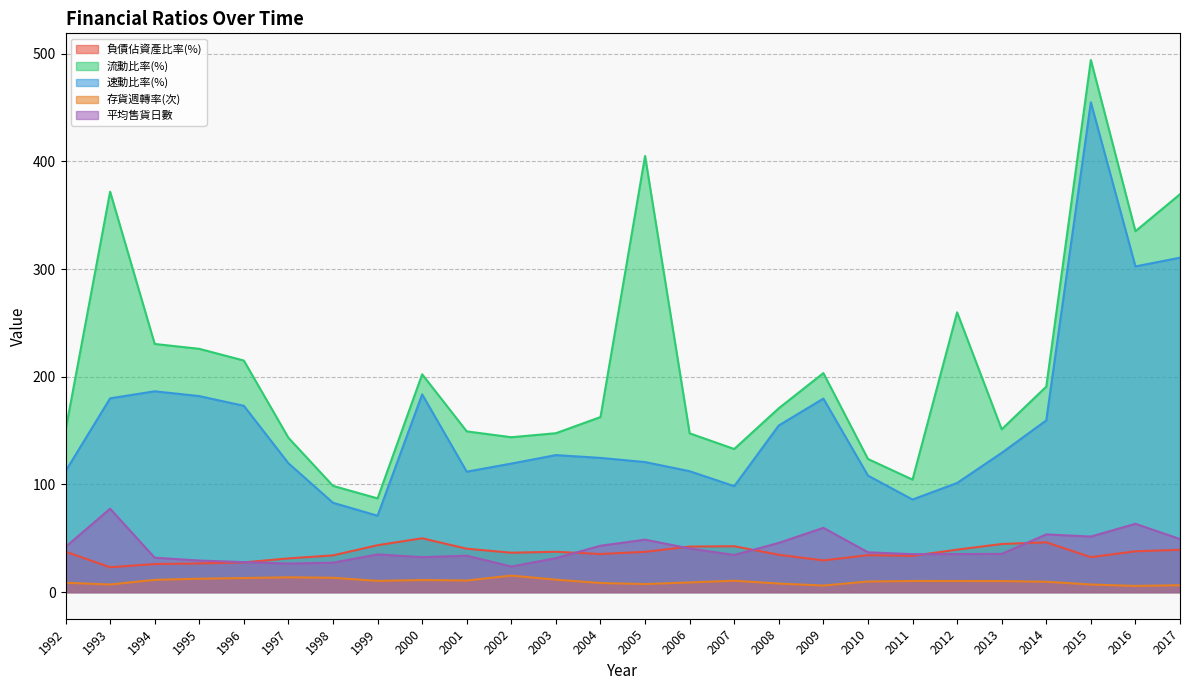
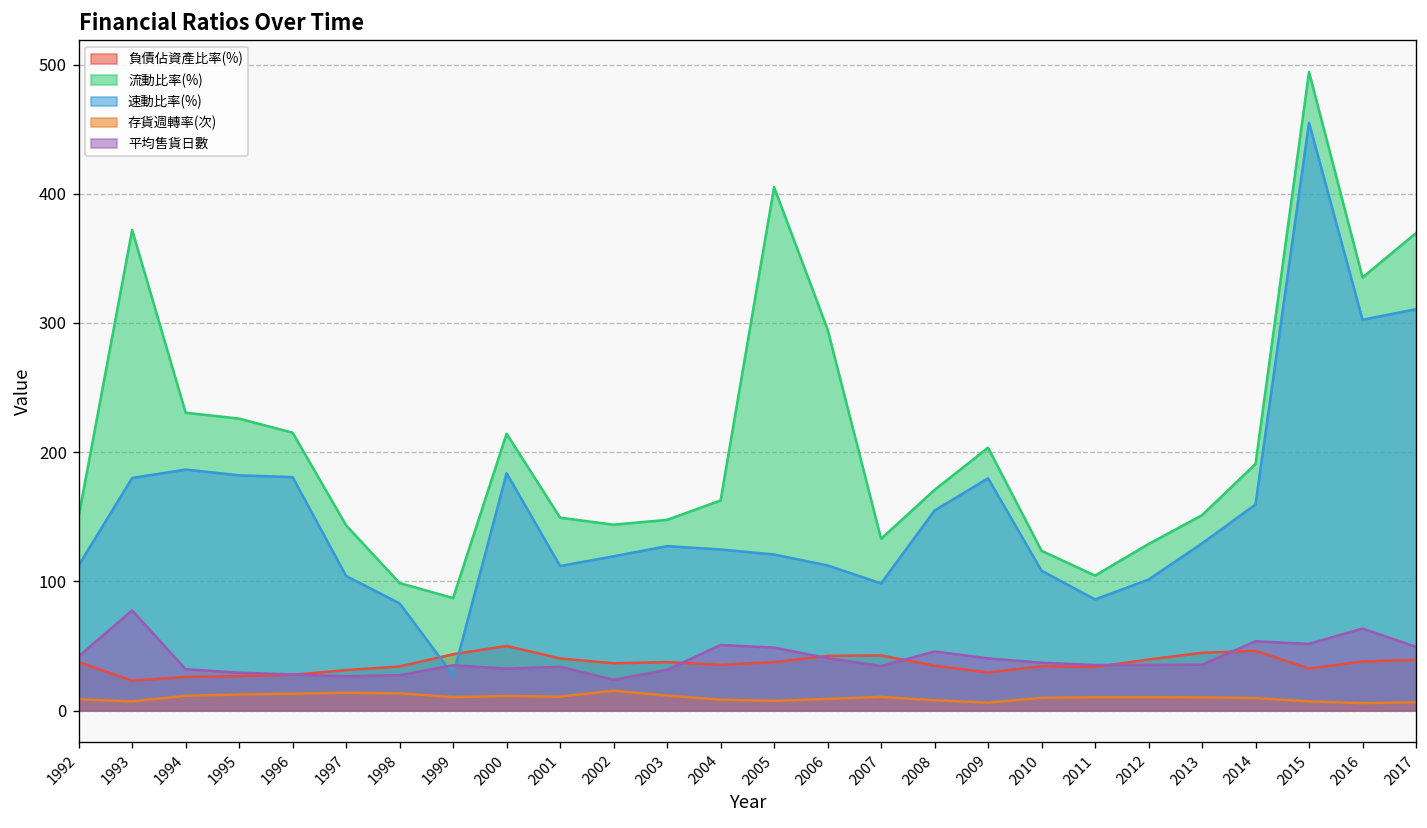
速動比率(%), 1996: 173 -> 181
速動比率(%), 1997: 120 -> 104
速動比率(%), 1999: 71 -> 27
流動比率(%), 2000: 202 -> 214
平均售貨日數, 2004: 43 -> 51
流動比率(%), 2006: 147 -> 295
平均售貨日數, 2009: 60 -> 40
流動比率(%), 2012: 260 -> 129
